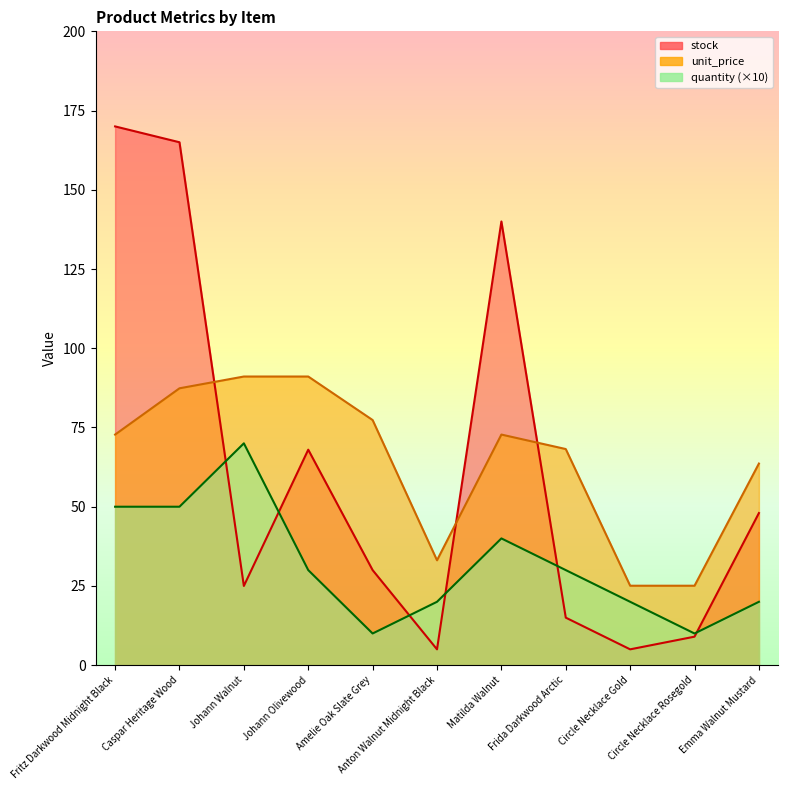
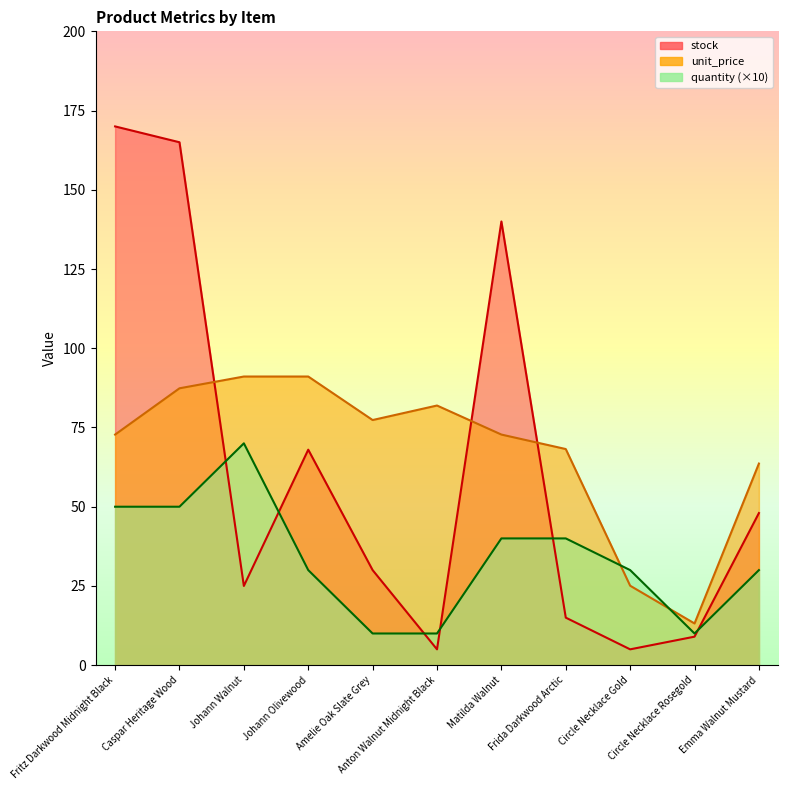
unit_price, Anton Walnut Midnight Black: 33 -> 82
quantity (×10), Anton Walnut Midnight Black: 20 -> 10
quantity (×10), Frida Darkwood Arctic: 30 -> 40
quantity (×10), Circle Necklace Gold: 20 -> 30
unit_price, Circle Necklace Rosegold: 25 -> 13
quantity (×10), Emma Walnut Mustard: 20 -> 30
